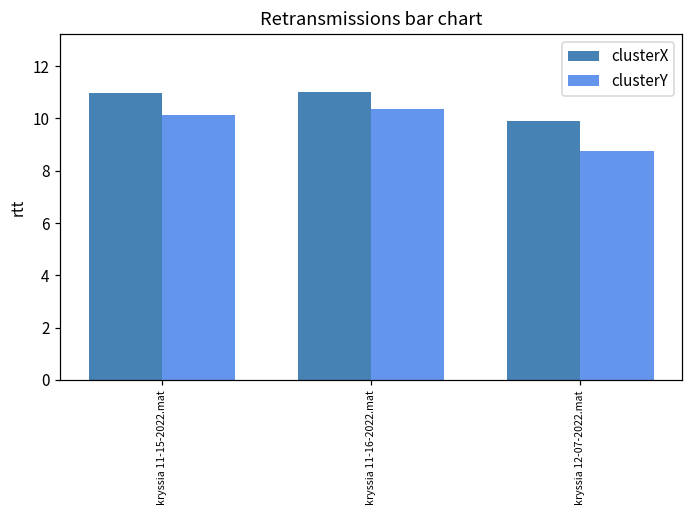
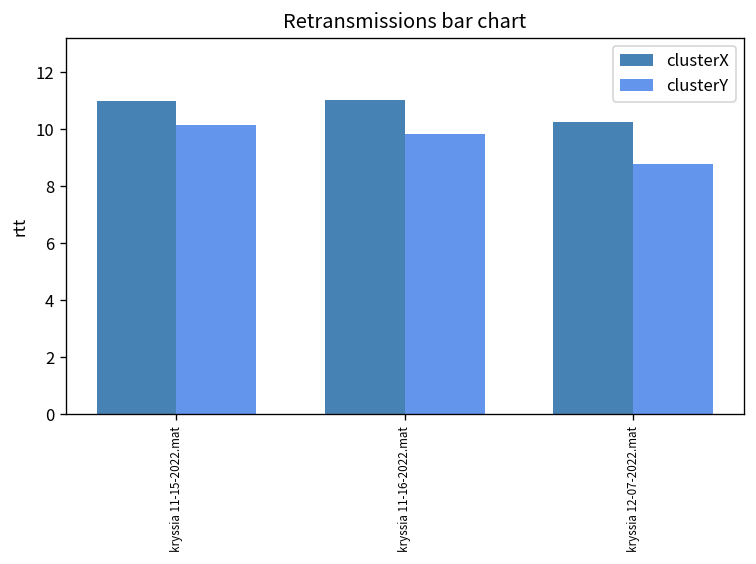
clusterY, kryssia 11-16-2022.mat: 10.3 -> 9.8
clusterX, kryssia 12-07-2022.mat: 9.9 -> 10.3
